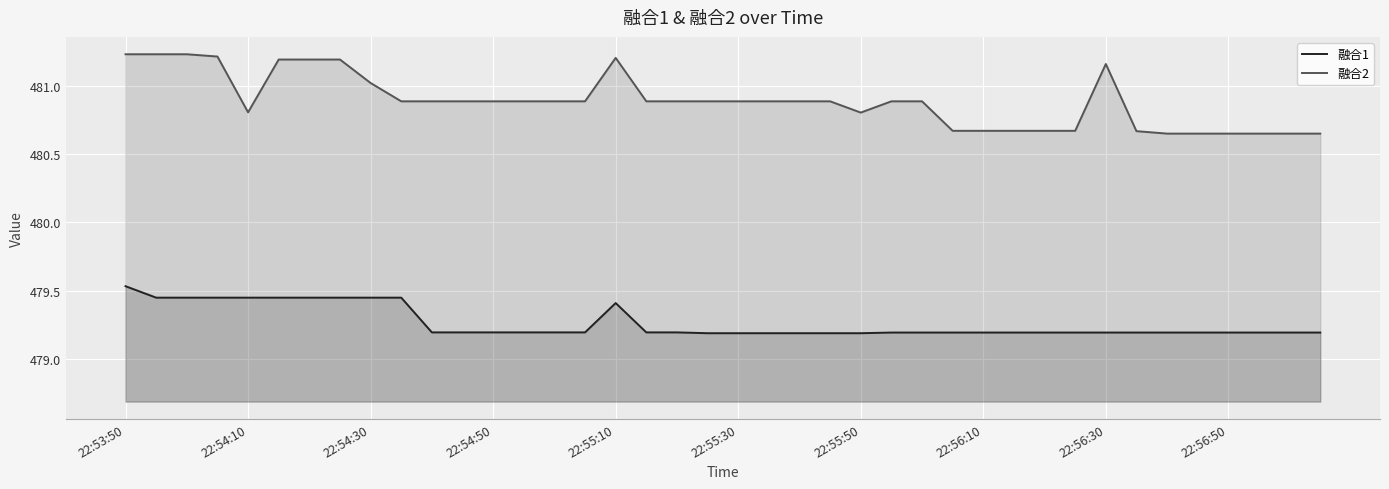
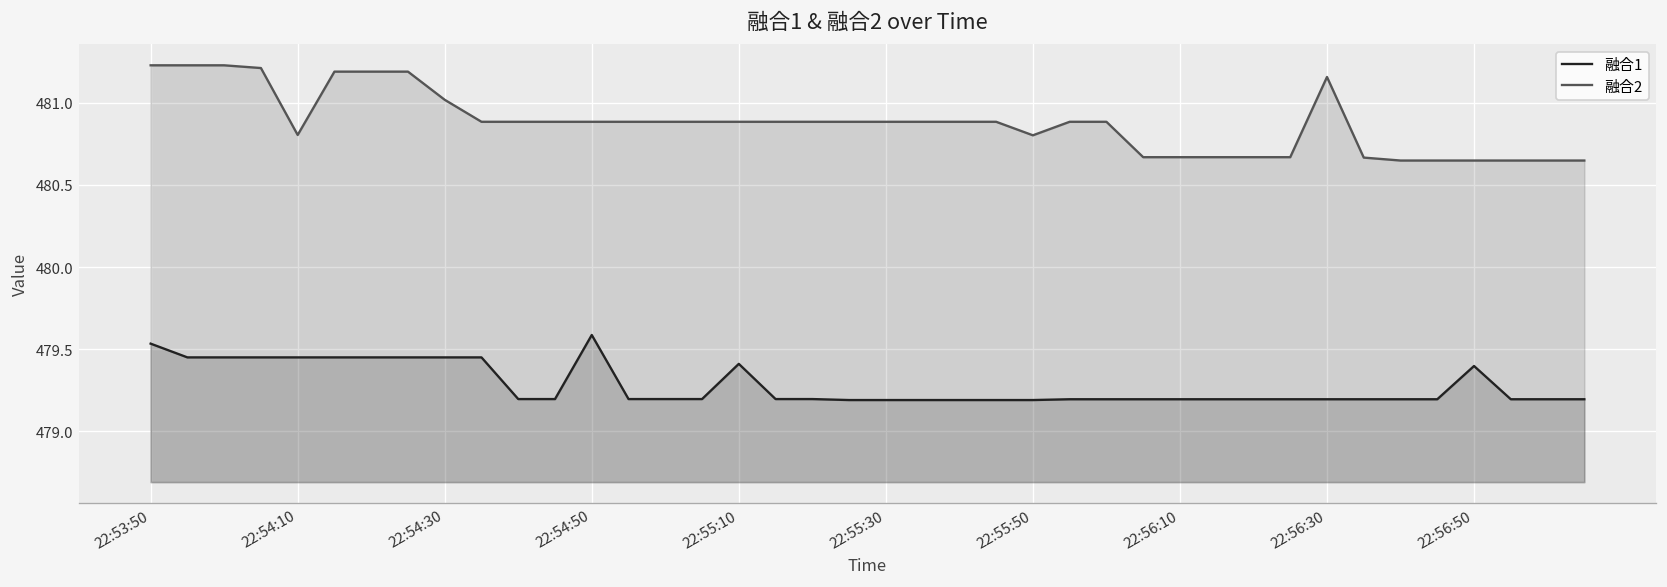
融合1, 22:54:50: 479.20 -> 479.59
融合2, 22:55:10: 481.20 -> 480.88
融合1, 22:56:50: 479.19 -> 479.40
